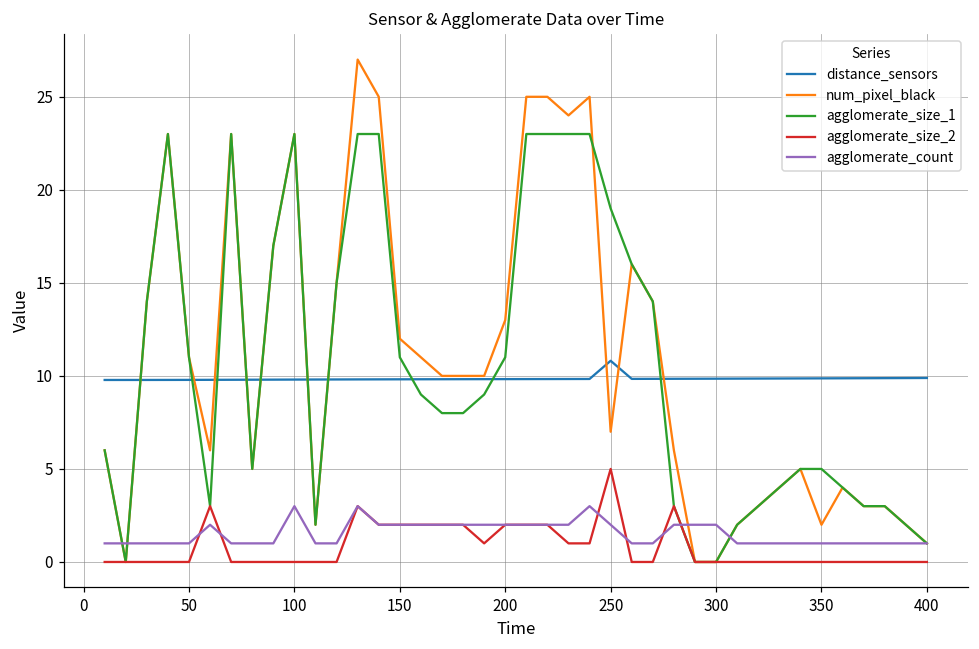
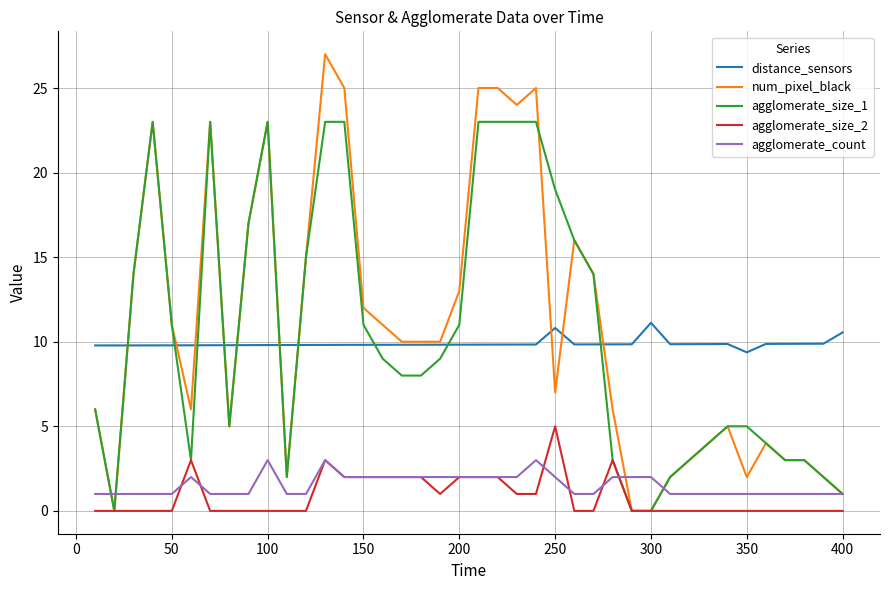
distance_sensors, 300: 9.9 -> 11.1
distance_sensors, 350: 9.9 -> 9.4
distance_sensors, 400: 9.9 -> 10.5
